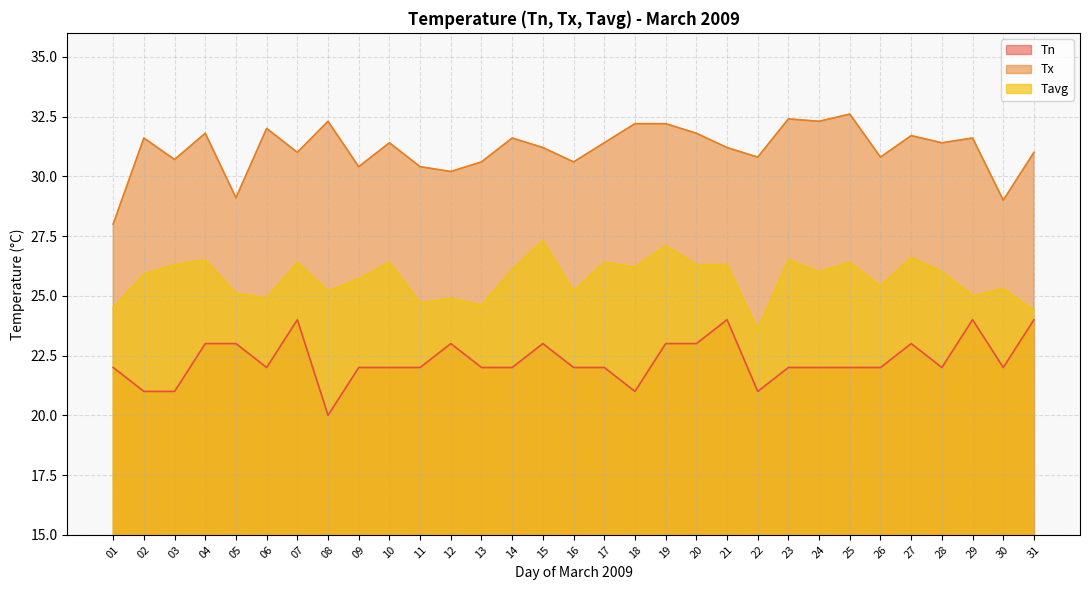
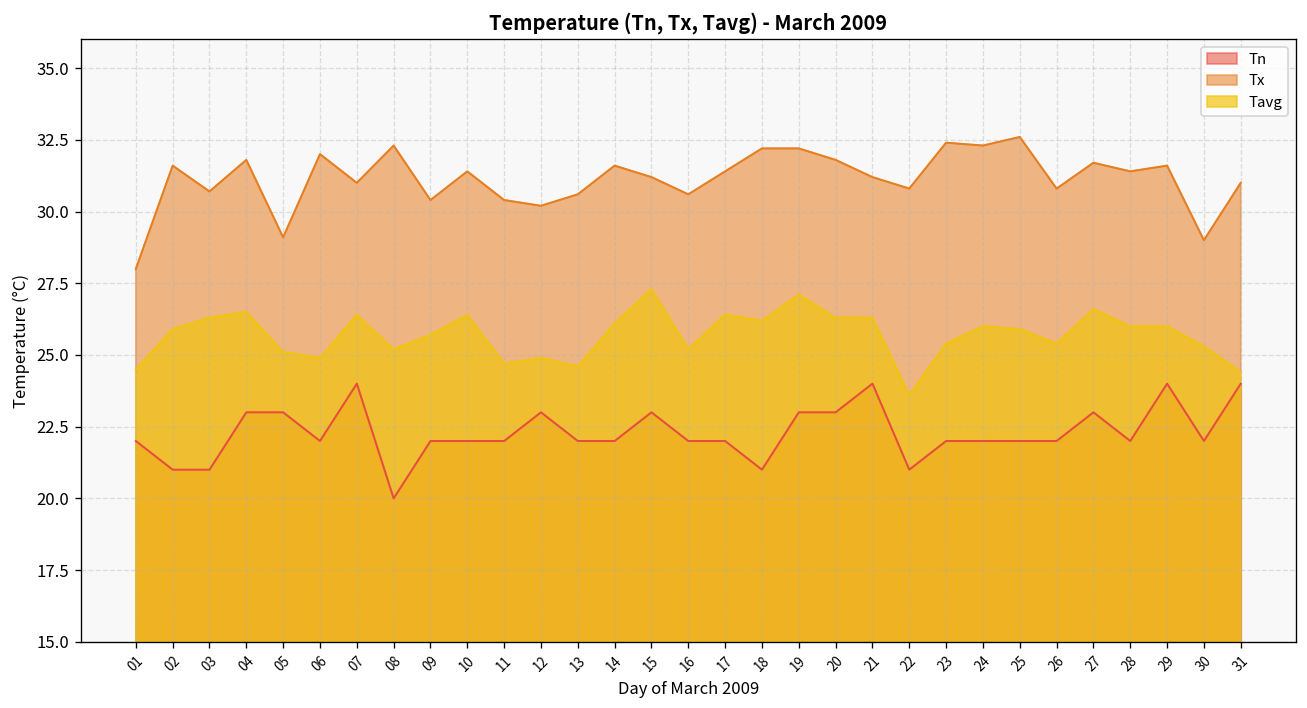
Tavg, 23: 26.5 -> 25.4
Tavg, 25: 26.4 -> 25.9
Tavg, 29: 25 -> 26
